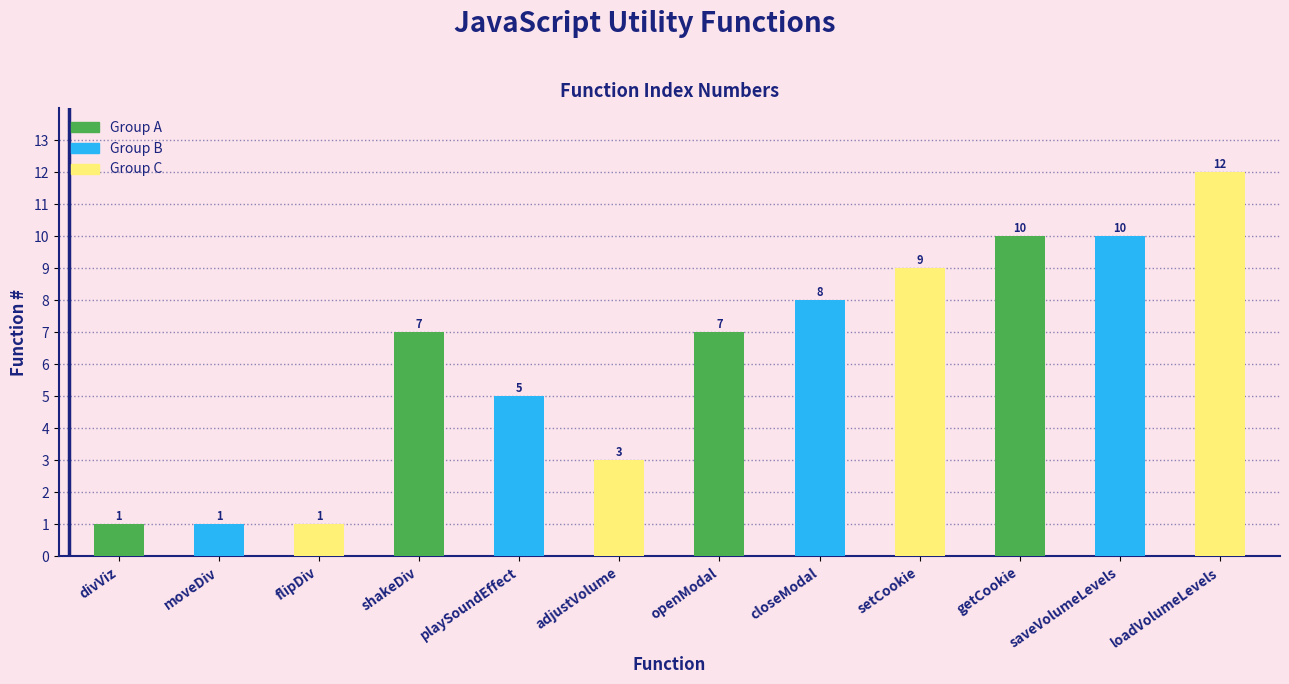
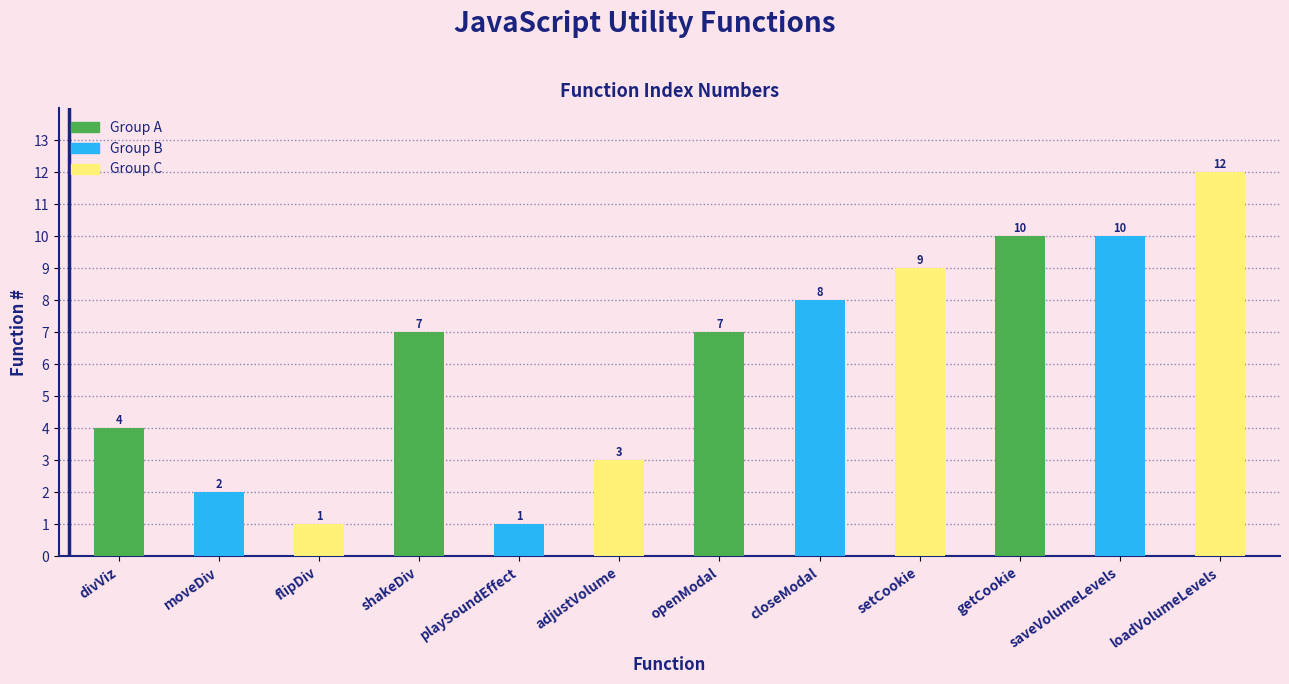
divViz: 1 -> 4
moveDiv: 1 -> 2
playSoundEffect: 5 -> 1
